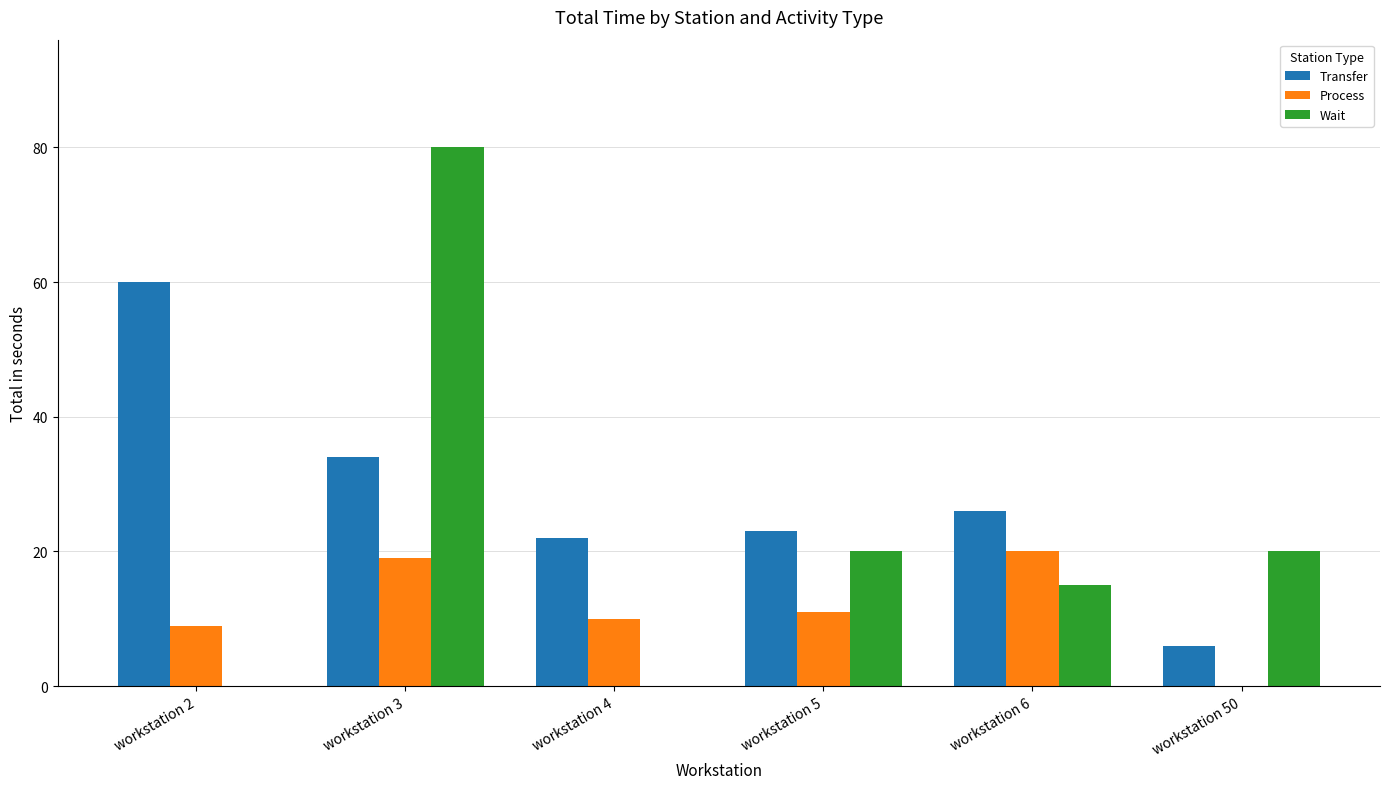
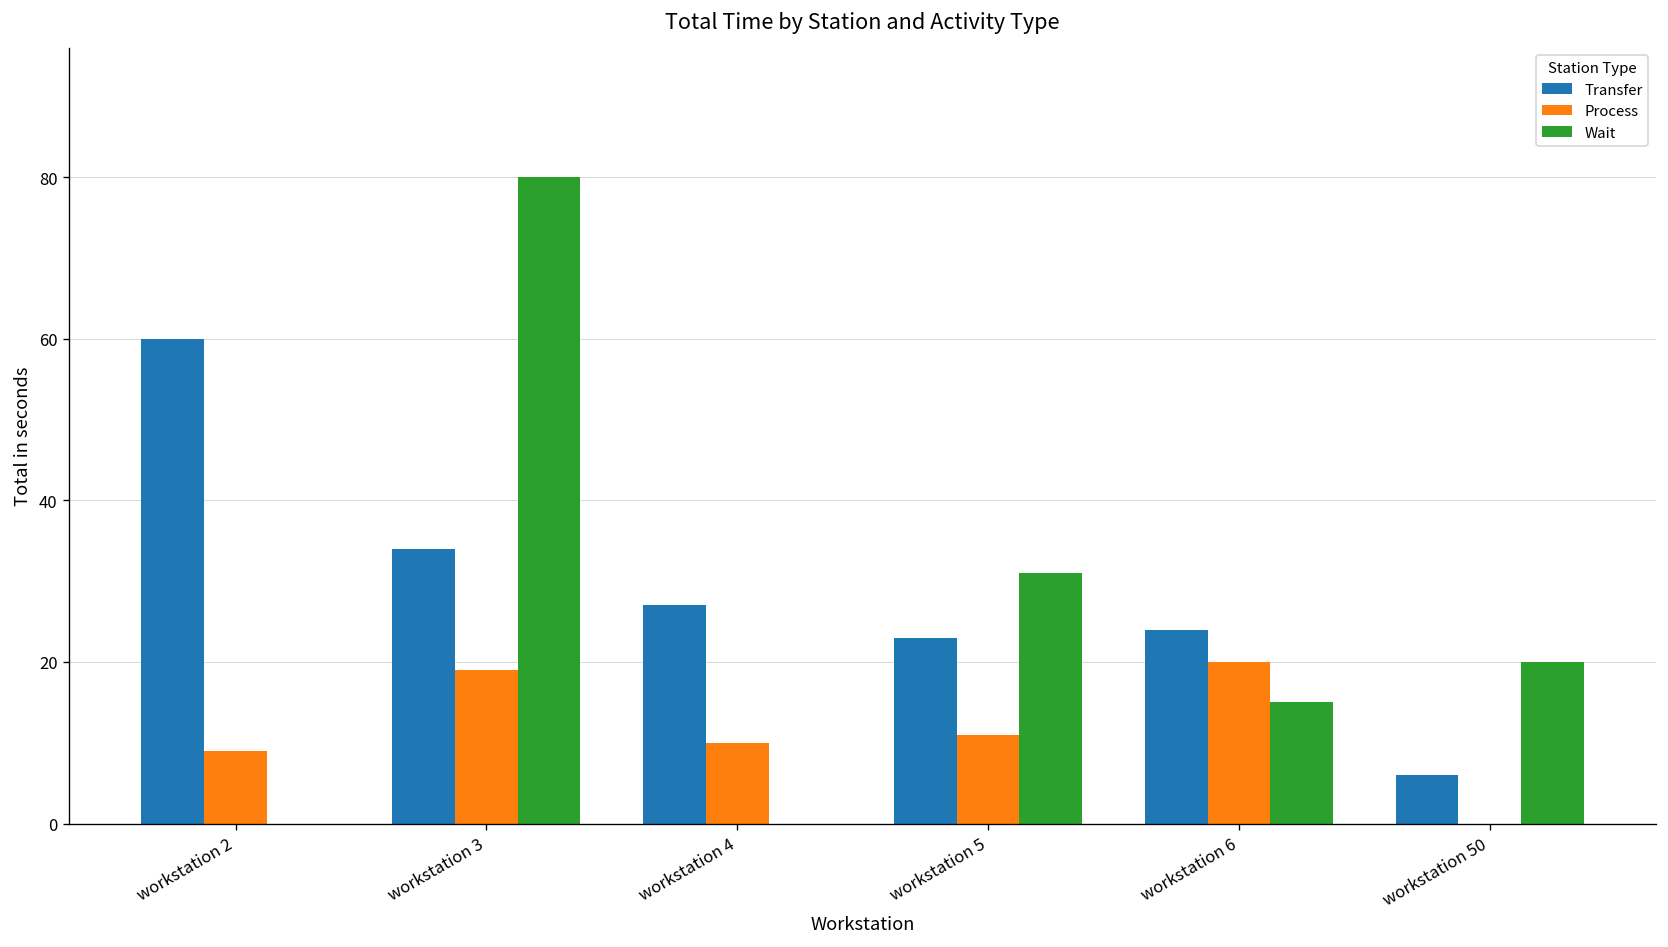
Transfer, workstation 4: 22 -> 27
Wait, workstation 5: 20 -> 31
Transfer, workstation 6: 26 -> 24
